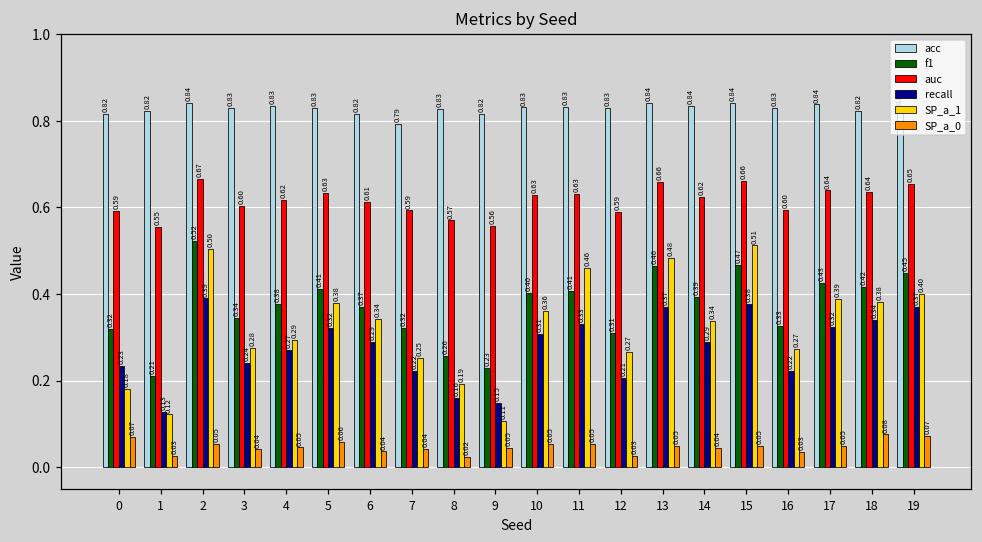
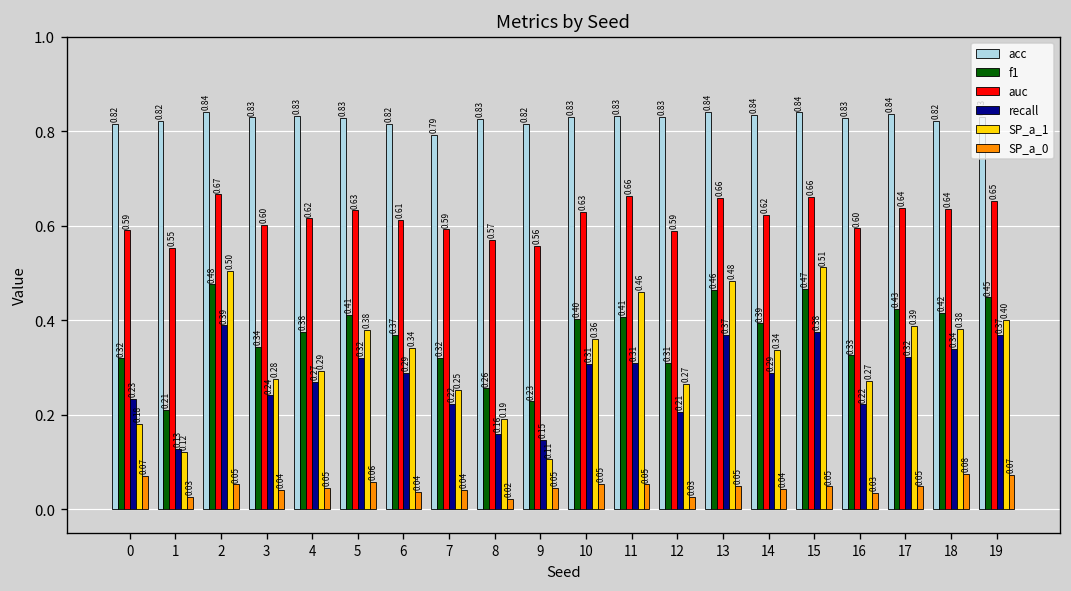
f1, 2: 0.52 -> 0.48
auc, 11: 0.63 -> 0.66
recall, 11: 0.33 -> 0.31
